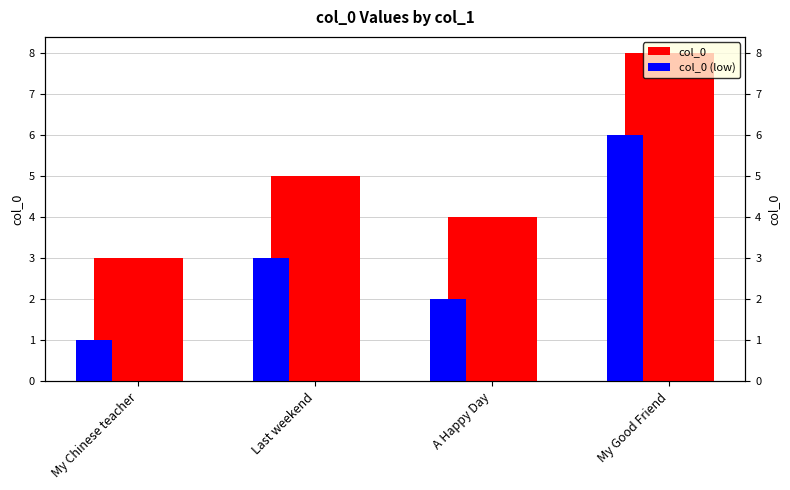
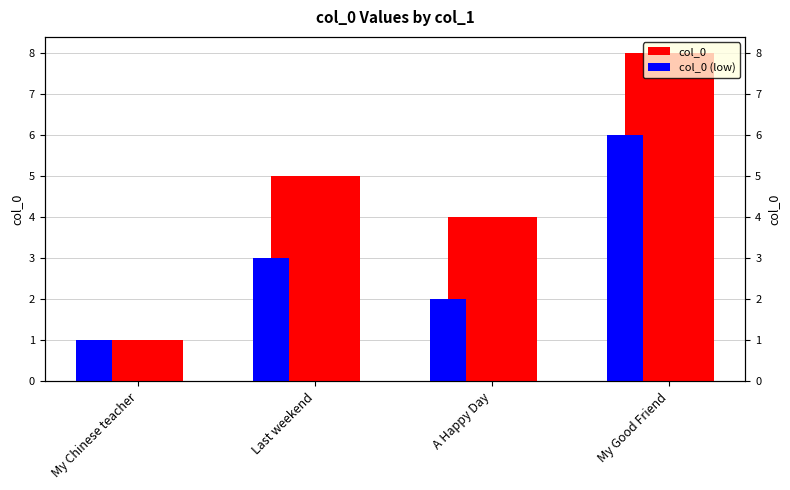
col_0, My Chinese teacher: 3 -> 1
